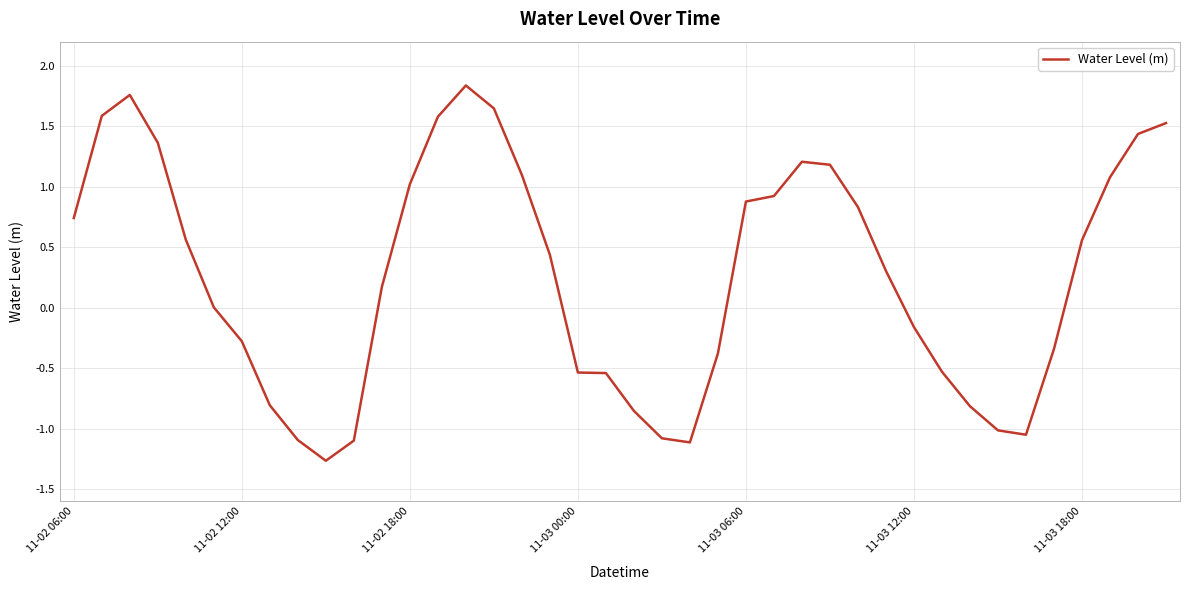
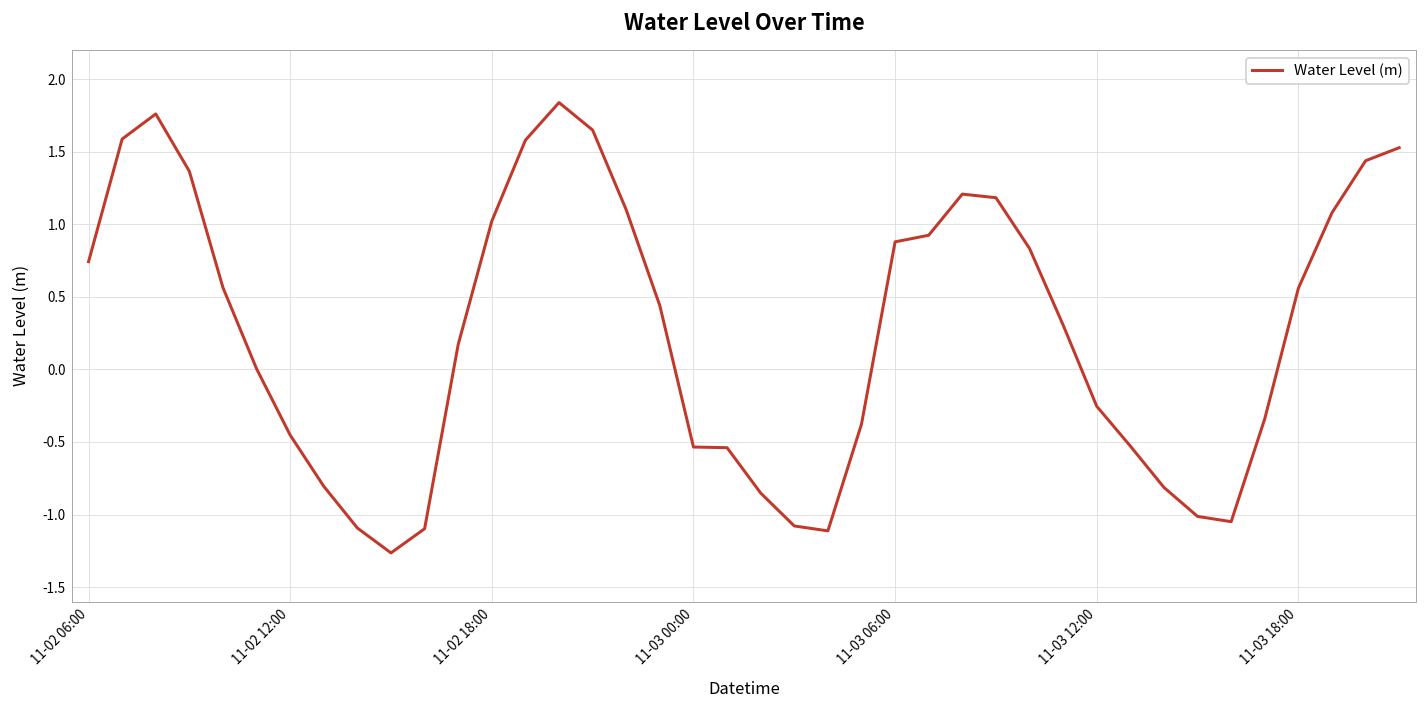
11-02 12:00: -0.28 -> -0.45
11-03 12:00: -0.16 -> -0.25
